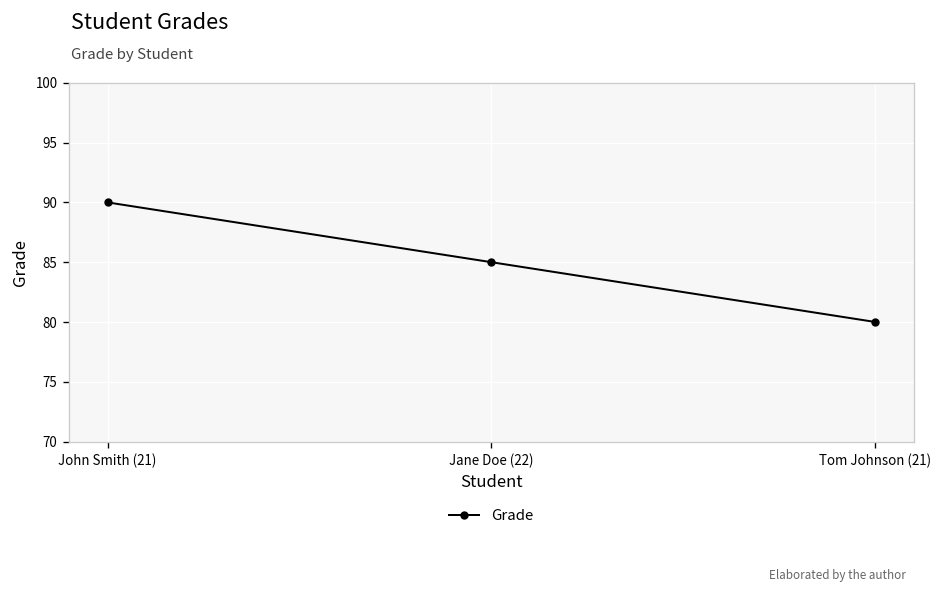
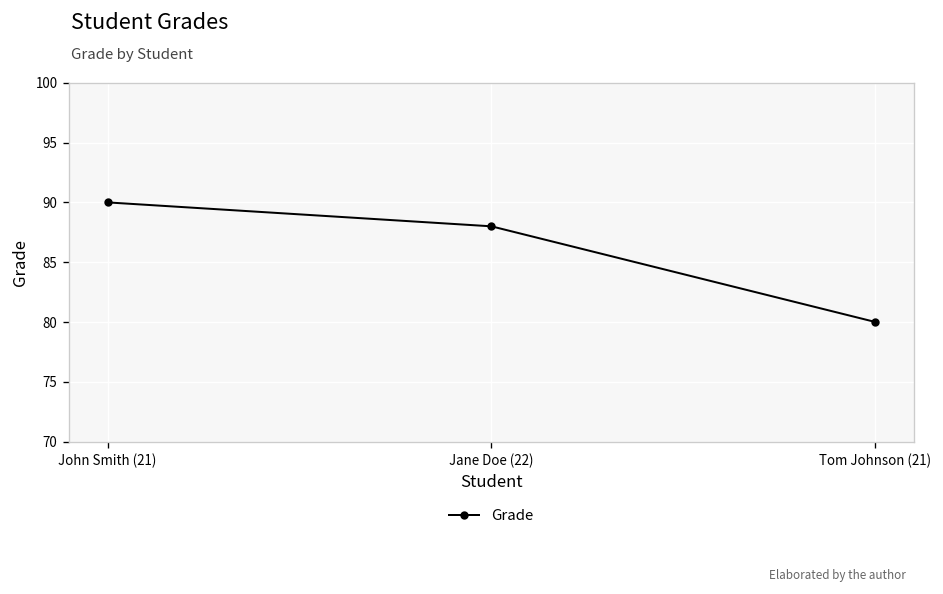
Jane Doe (22): 85 -> 88
